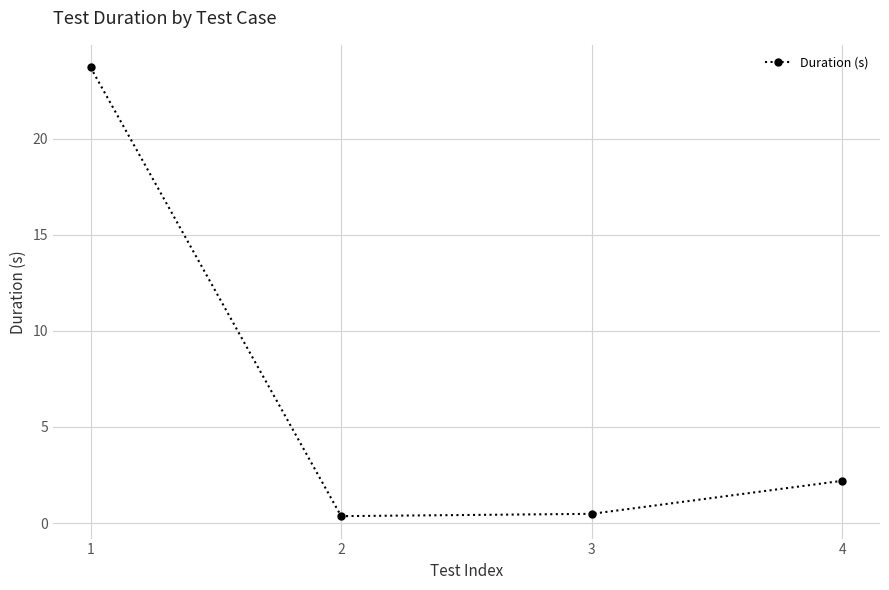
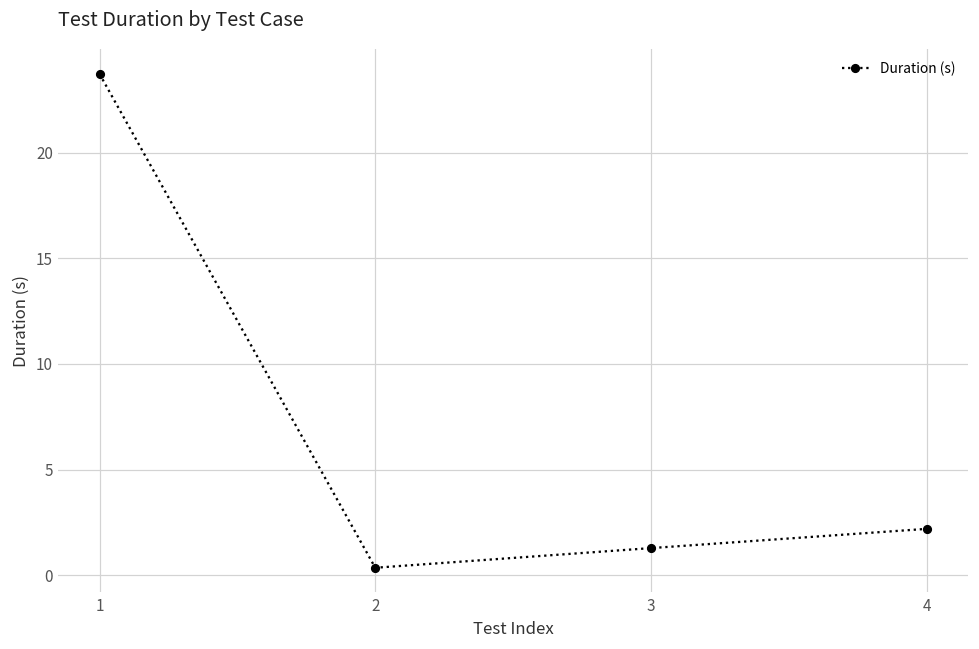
3: 0.5 -> 1.3
